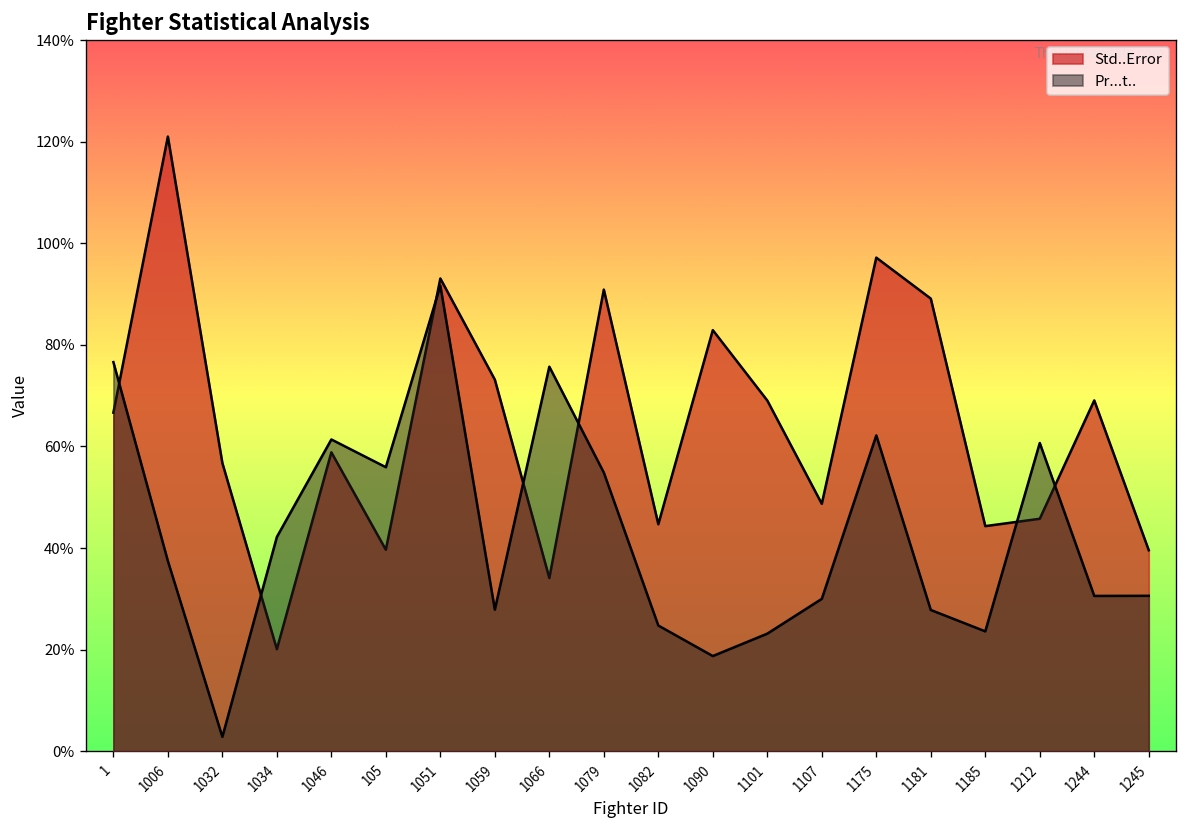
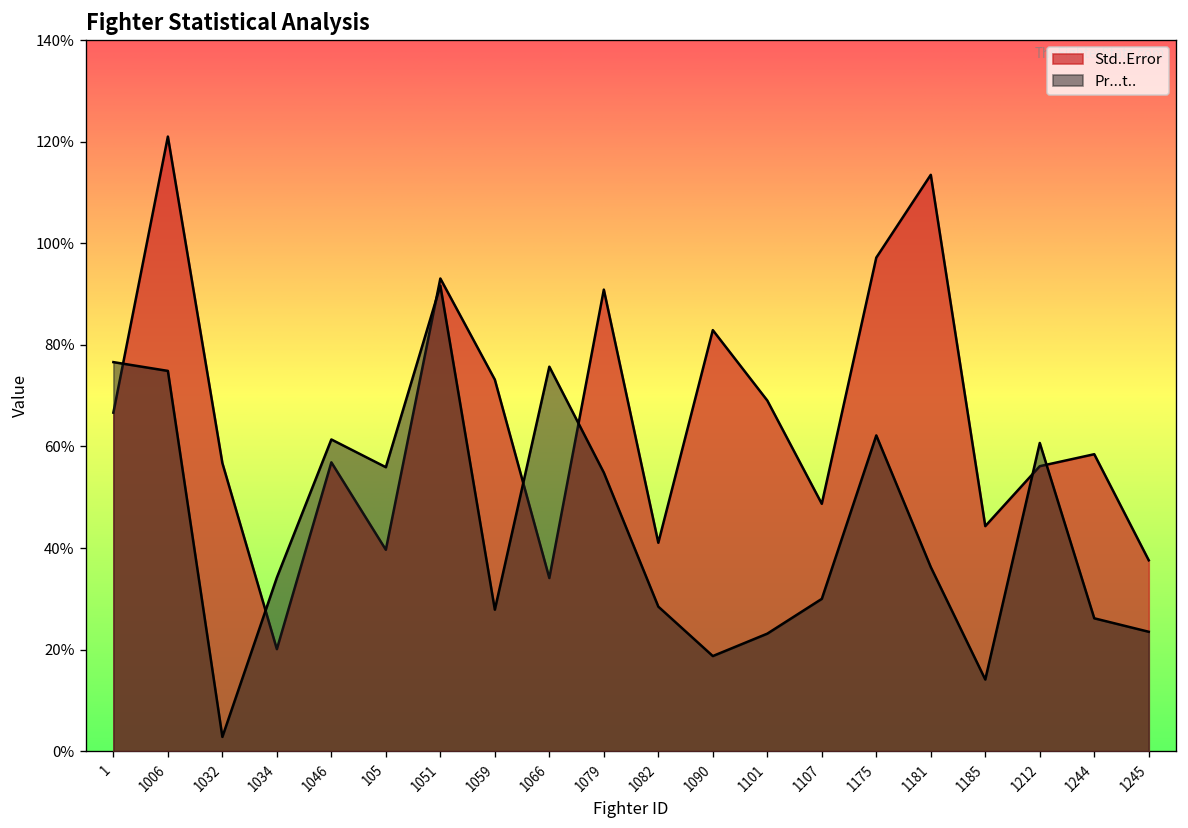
Pr...t.., 1006: 37% -> 75%
Pr...t.., 1034: 42% -> 34%
Std..Error, 1046: 59% -> 57%
Std..Error, 1082: 45% -> 41%
Pr...t.., 1082: 25% -> 28%
Std..Error, 1181: 89% -> 113%
Pr...t.., 1181: 28% -> 36%
Pr...t.., 1185: 24% -> 14%
Std..Error, 1212: 46% -> 56%
Std..Error, 1244: 69% -> 58%
Pr...t.., 1244: 31% -> 26%
Std..Error, 1245: 40% -> 38%
Pr...t.., 1245: 31% -> 24%
